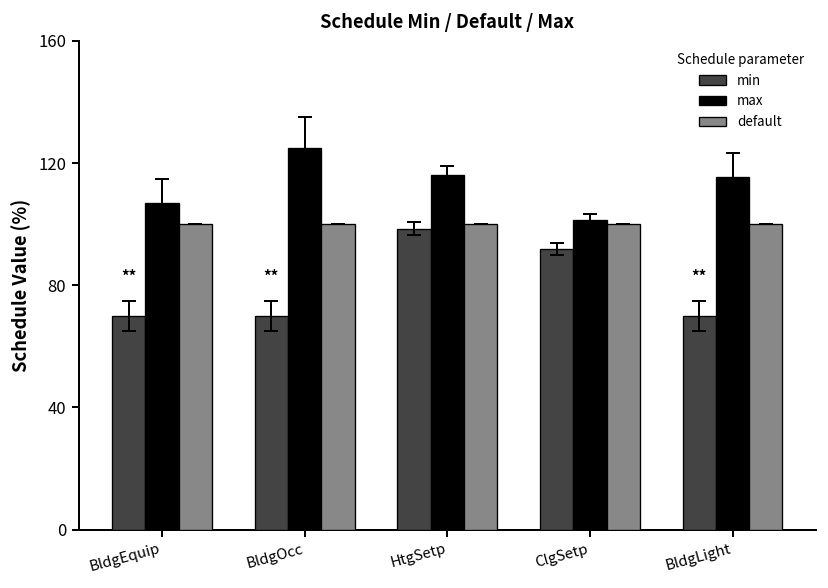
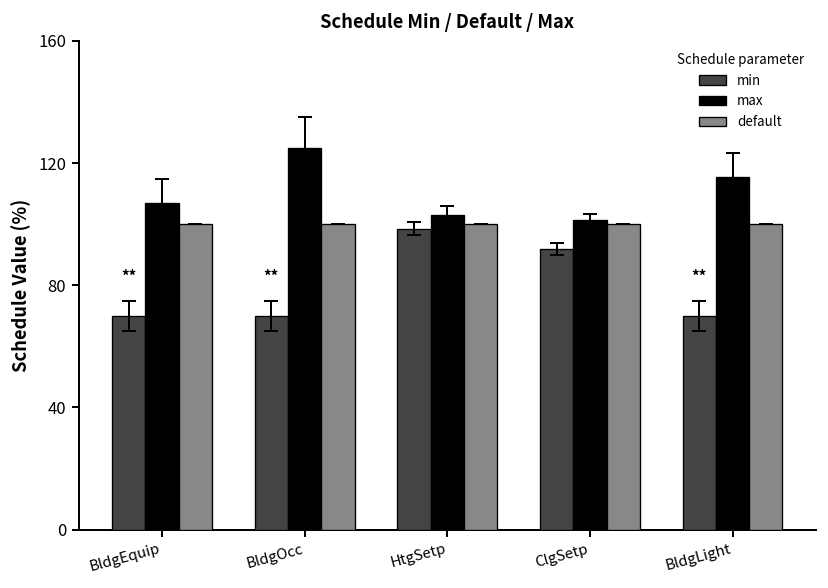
max, HtgSetp: 116 -> 103
